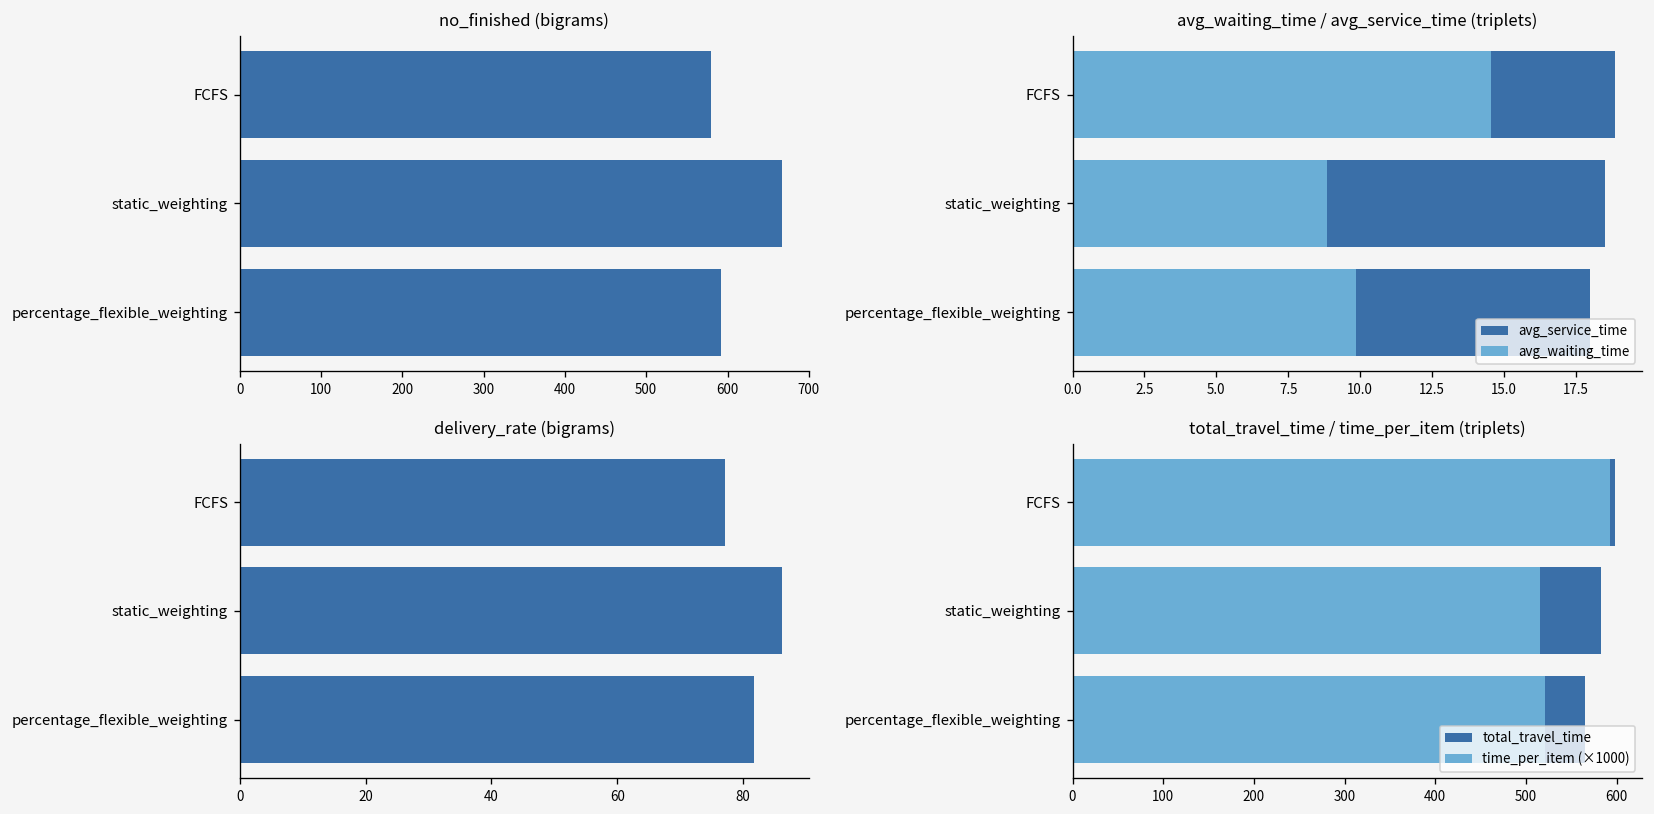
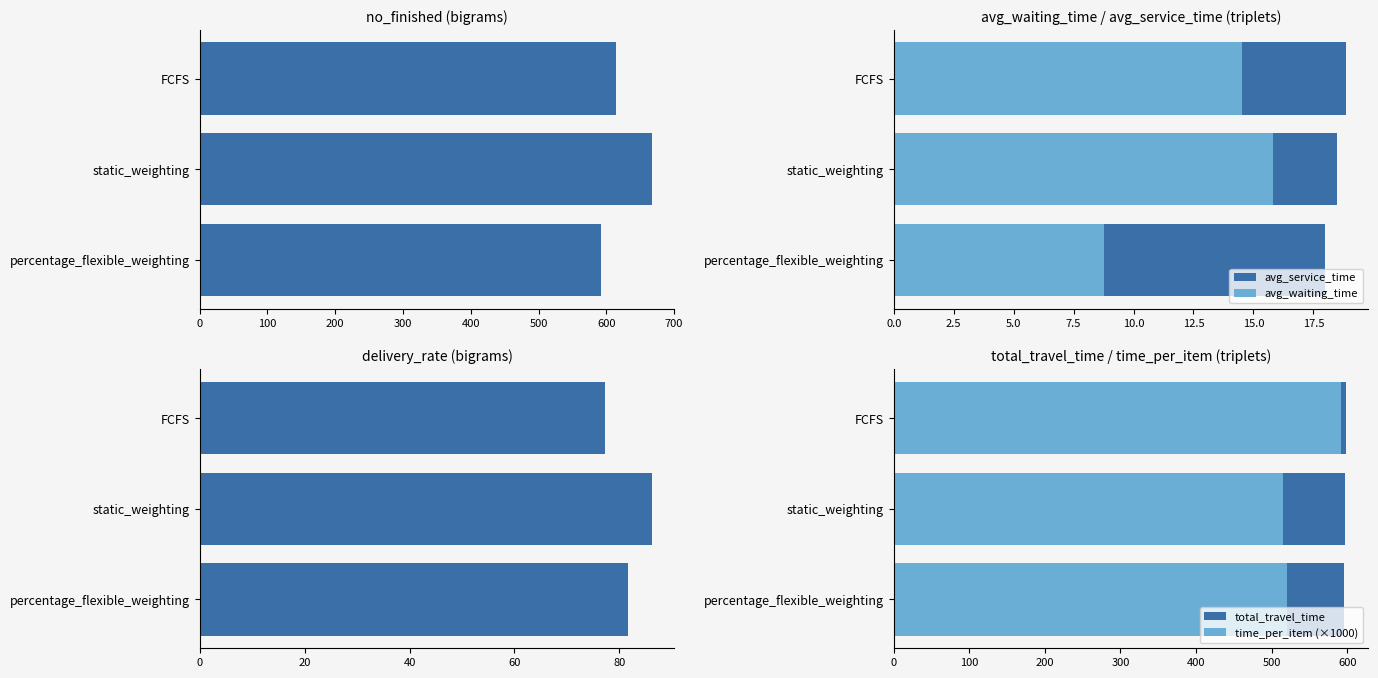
no_finished (bigrams), FCFS: 580 -> 620
avg_waiting_time / avg_service_time (triplets), avg_waiting_time, static_weighting: 8.9 -> 15.8
avg_waiting_time / avg_service_time (triplets), avg_waiting_time, percentage_flexible_weighting: 9.9 -> 8.8
total_travel_time / time_per_item (triplets), total_travel_time, static_weighting: 580 -> 600
total_travel_time / time_per_item (triplets), total_travel_time, percentage_flexible_weighting: 570 -> 600
